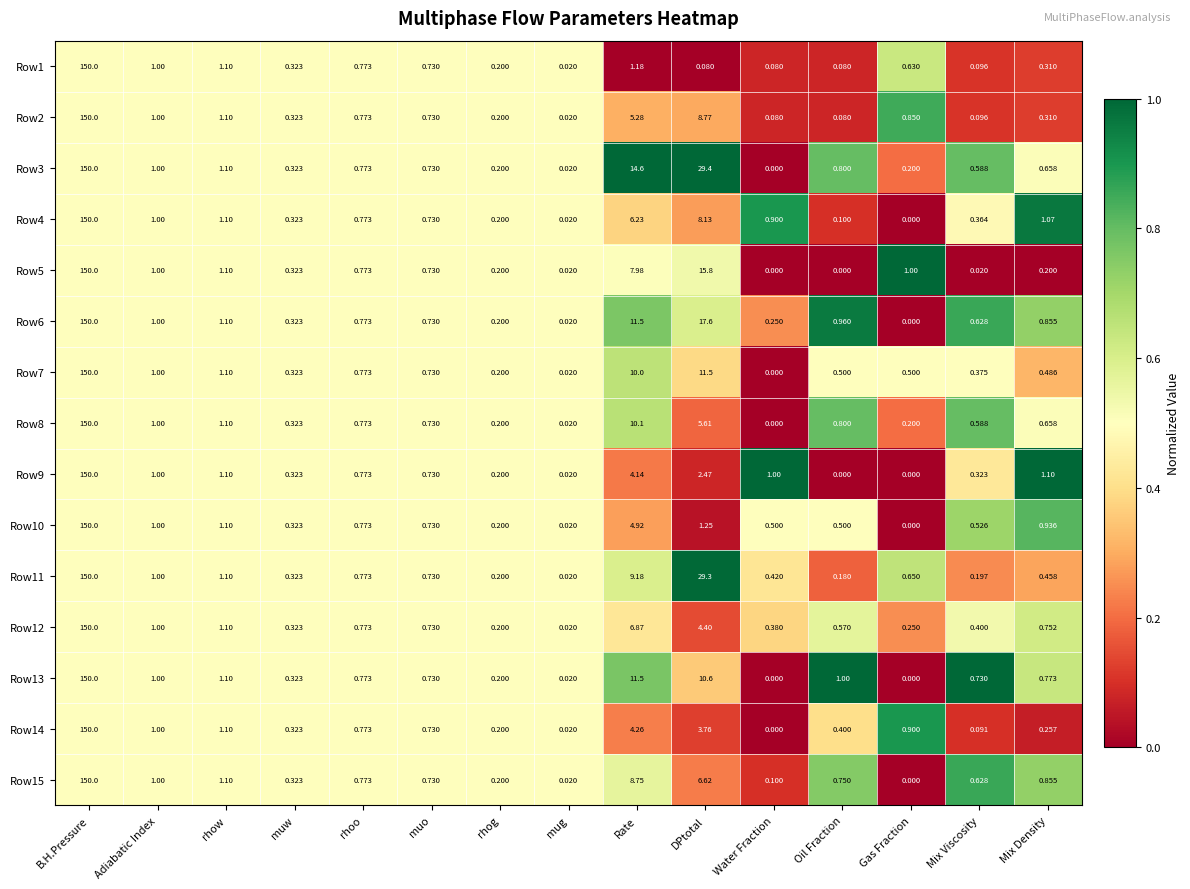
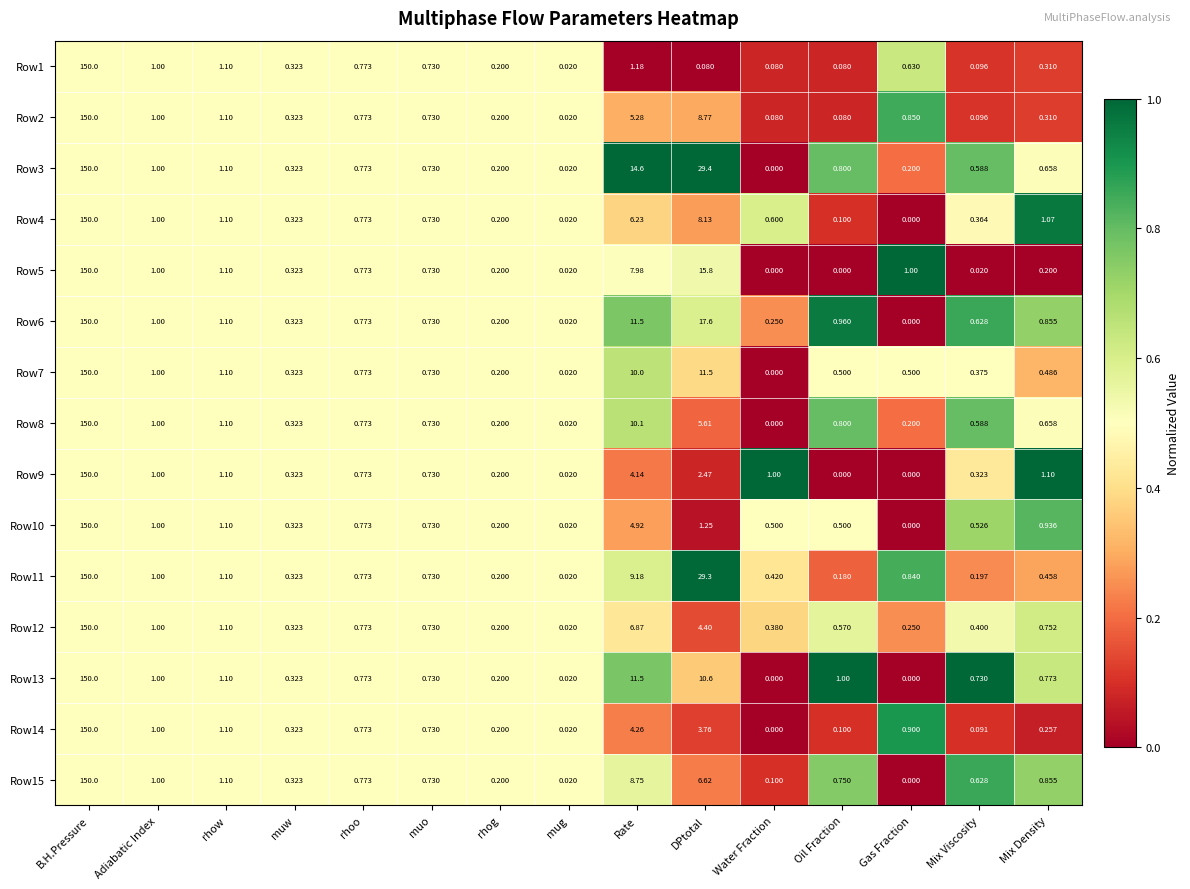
Row4, Water Fraction: 0.900 -> 0.600
Row11, Gas Fraction: 0.650 -> 0.840
Row14, Oil Fraction: 0.400 -> 0.100
